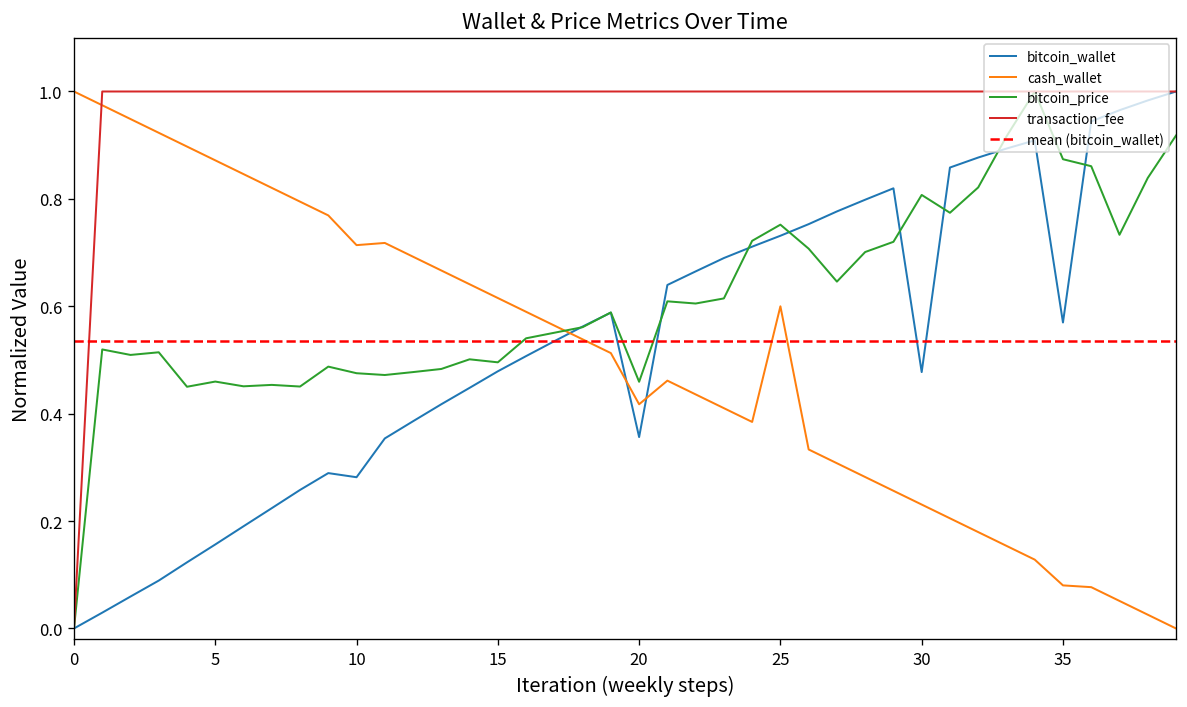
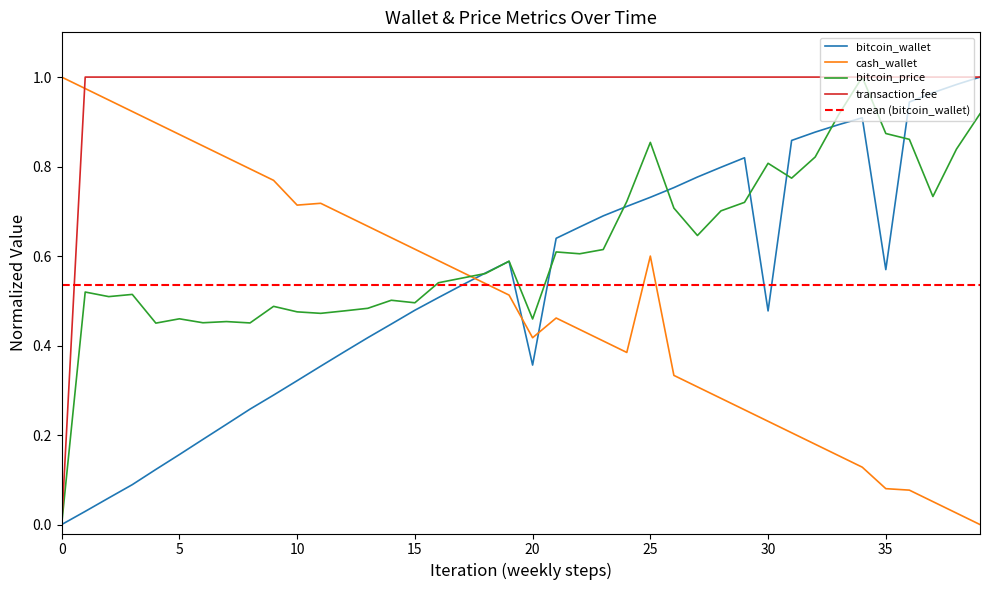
bitcoin_wallet, 10: 0.28 -> 0.32
bitcoin_price, 25: 0.75 -> 0.85
